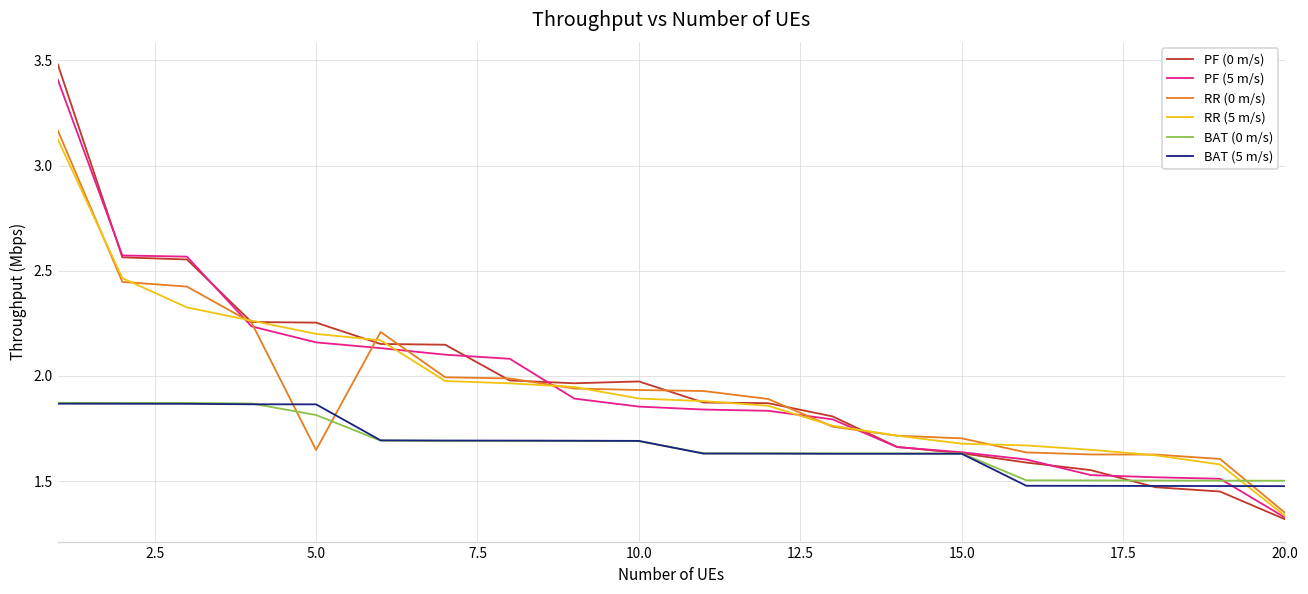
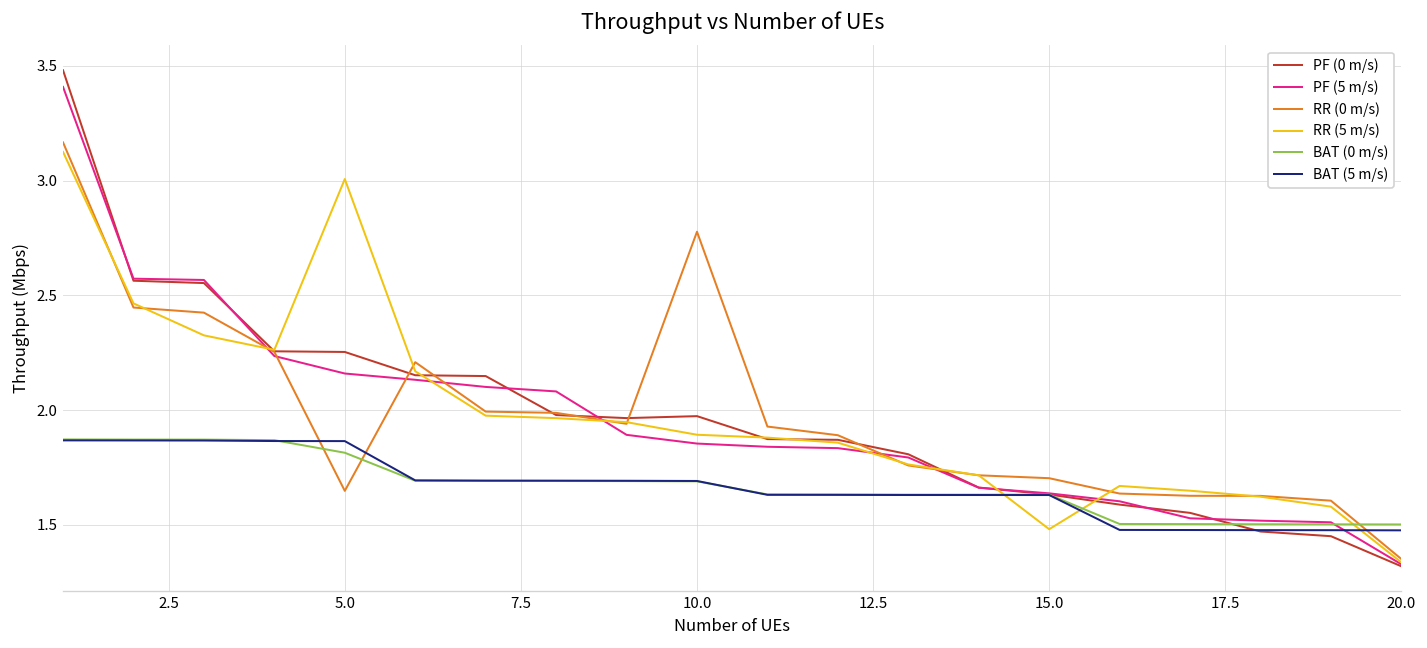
RR (5 m/s), 5.0: 2.20 -> 3.01
RR (0 m/s), 10.0: 1.93 -> 2.78
RR (5 m/s), 15.0: 1.68 -> 1.48
